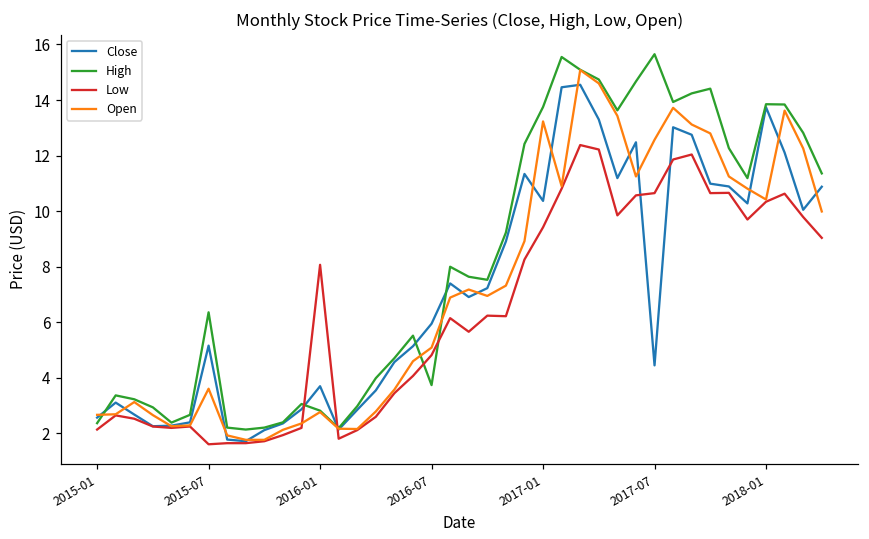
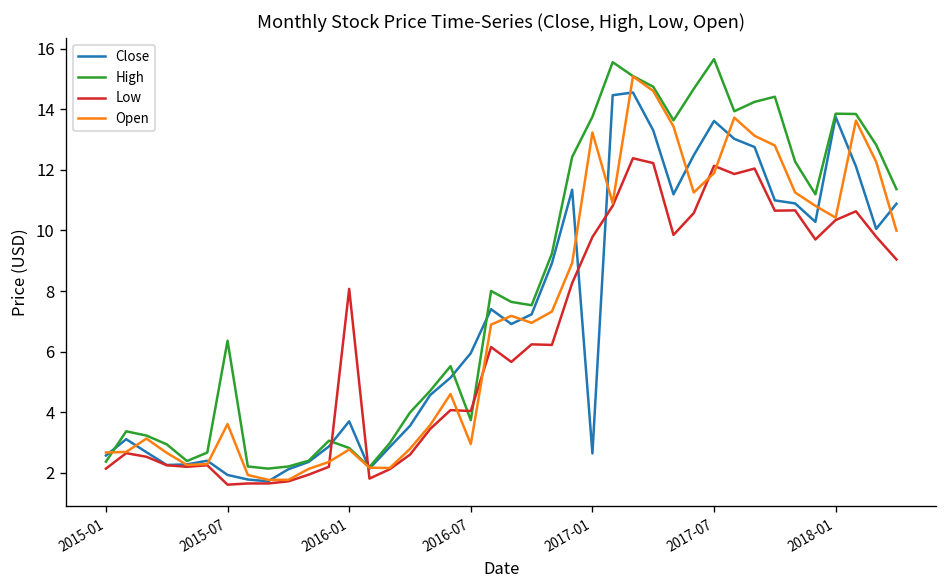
Close, 2015-07: 5.2 -> 1.9
Low, 2016-07: 4.8 -> 4.0
Open, 2016-07: 5.1 -> 3.0
Close, 2017-01: 10.4 -> 2.6
Low, 2017-01: 9.4 -> 9.8
Close, 2017-07: 4.5 -> 13.6
Low, 2017-07: 10.7 -> 12.1
Open, 2017-07: 12.6 -> 11.9
